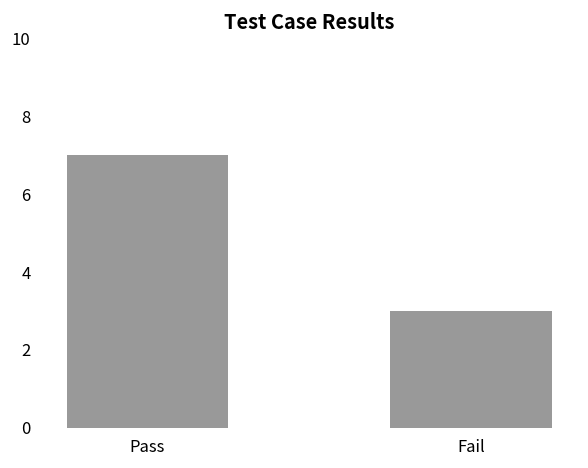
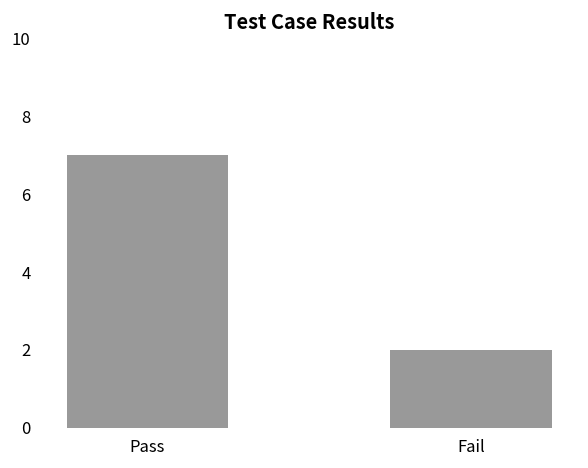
Fail: 3 -> 2
